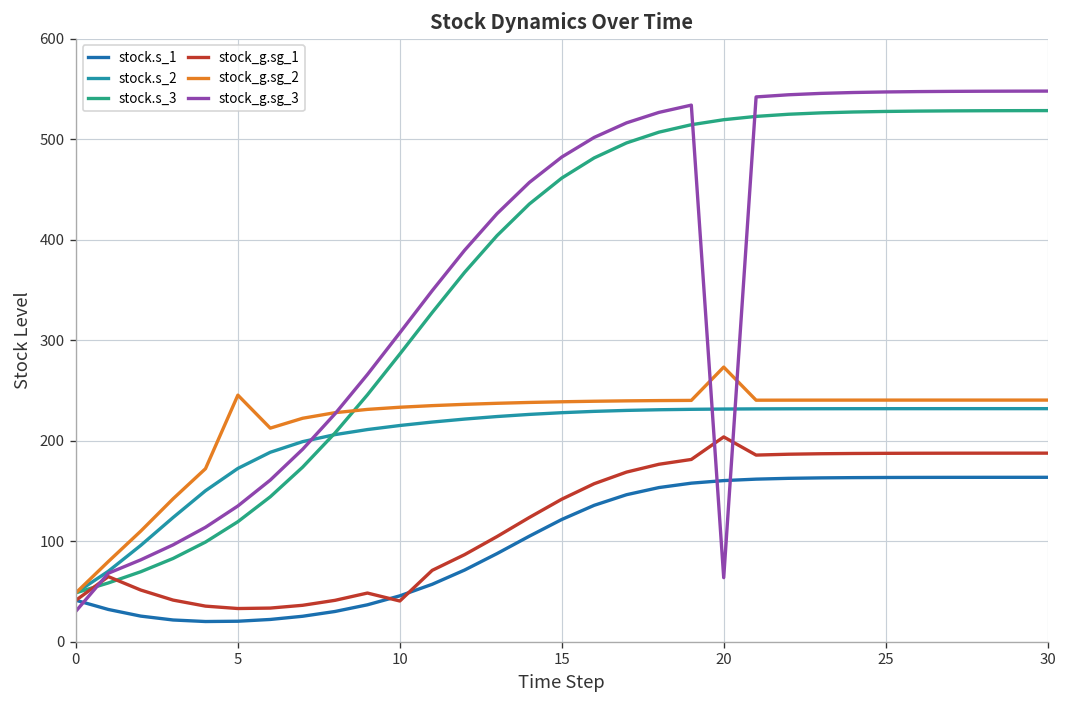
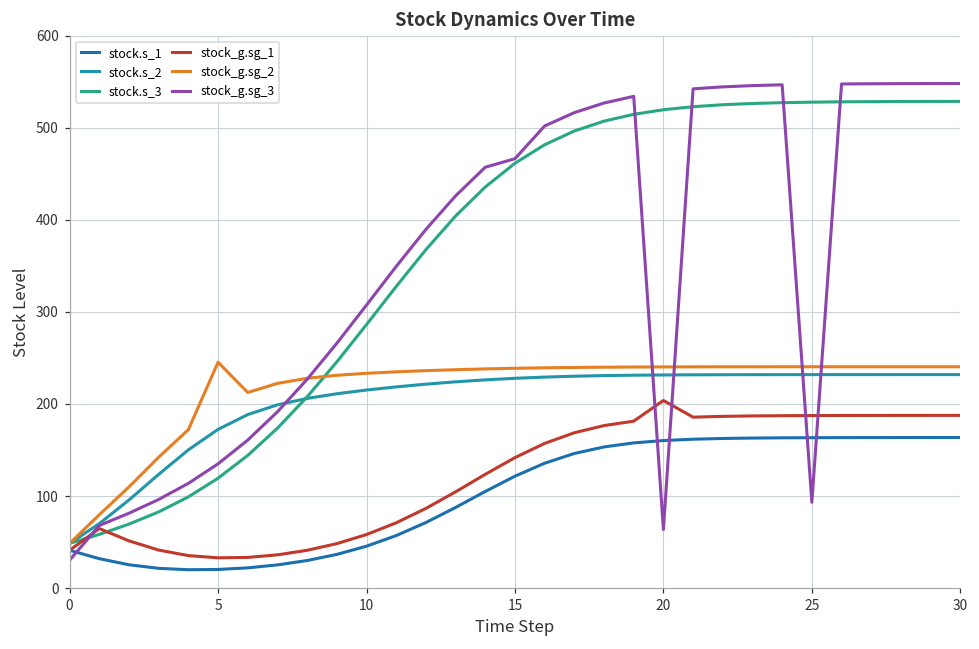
stock_g.sg_1, 10: 40 -> 60
stock_g.sg_3, 15: 480 -> 470
stock_g.sg_2, 20: 270 -> 240
stock_g.sg_3, 25: 550 -> 90
